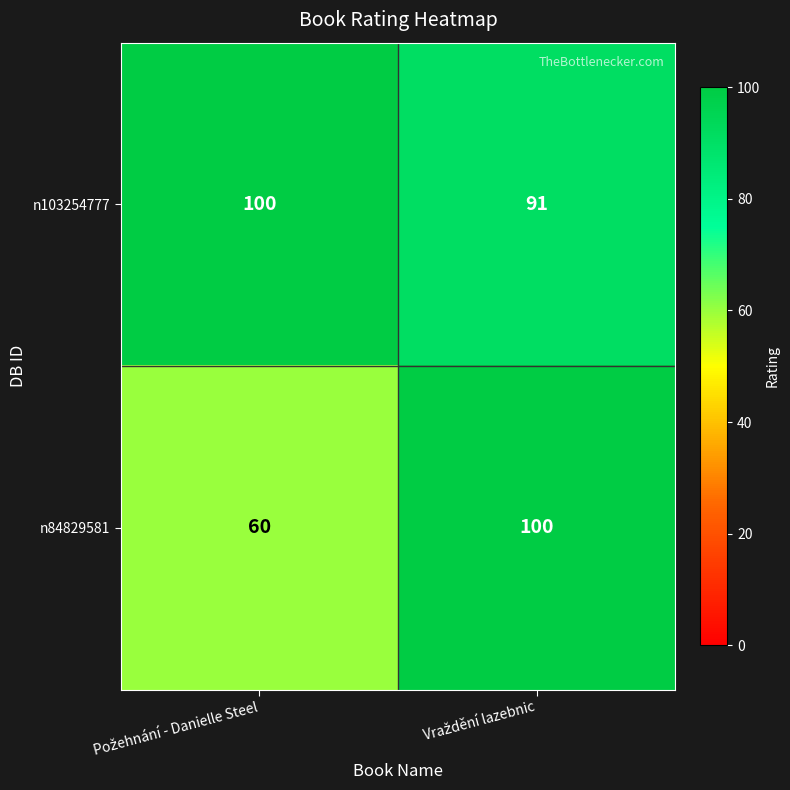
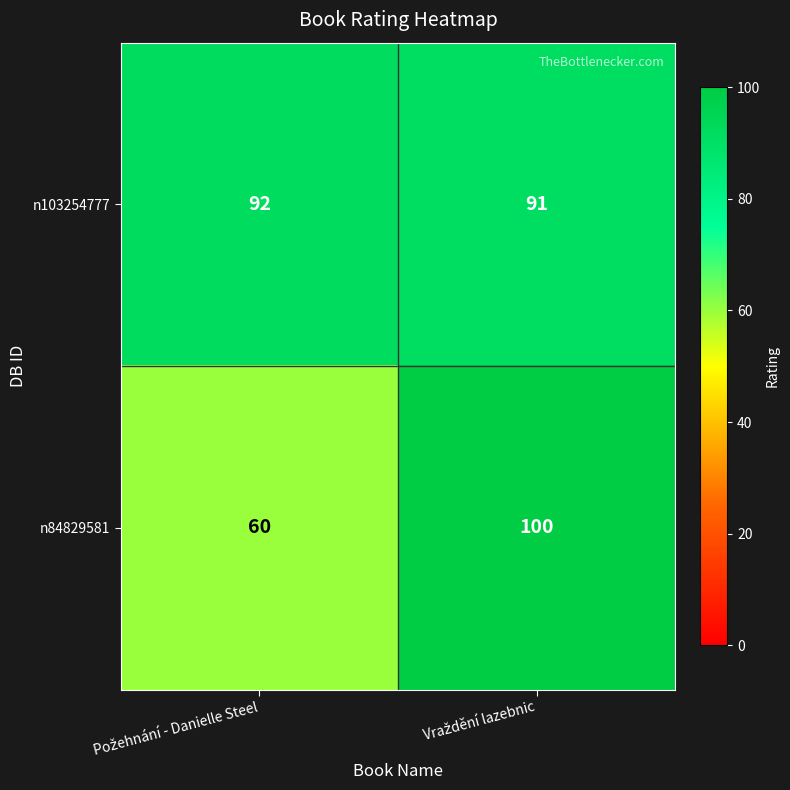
n103254777, Požehnání - Danielle Steel: 100 -> 92
